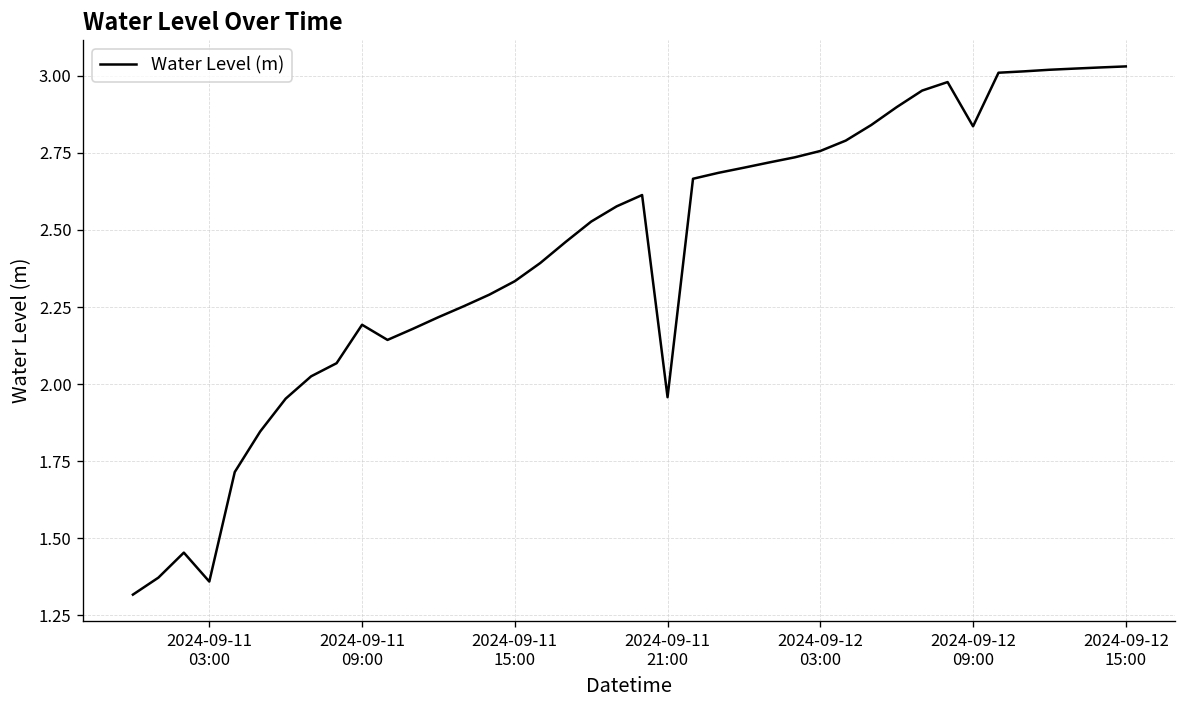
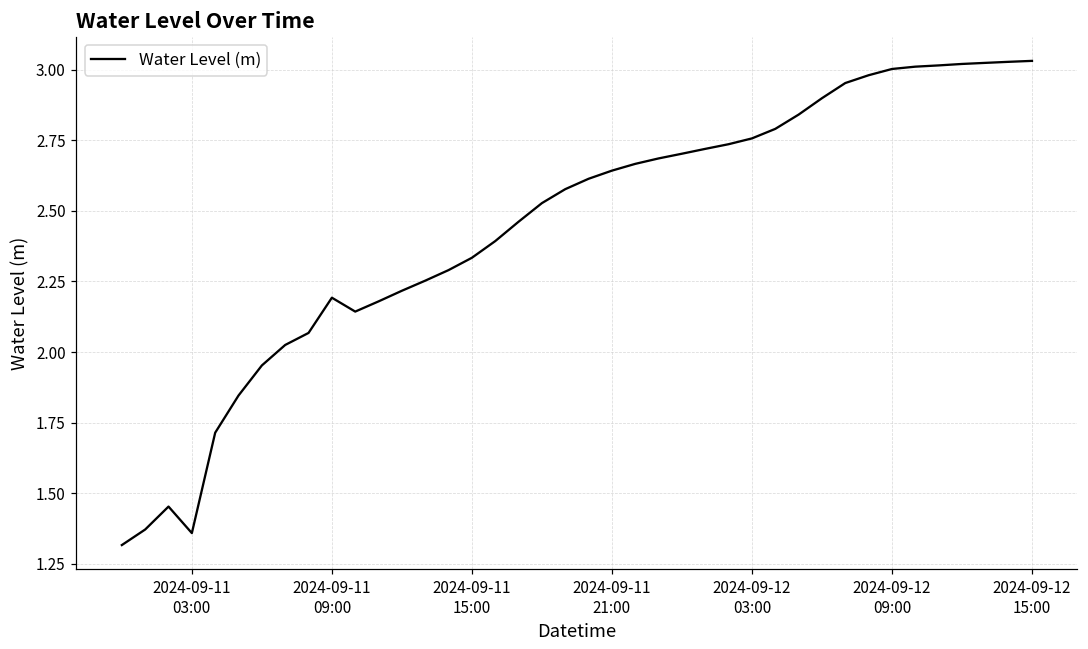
2024-09-11 21:00: 1.96 -> 2.64
2024-09-12 09:00: 2.84 -> 3.00
